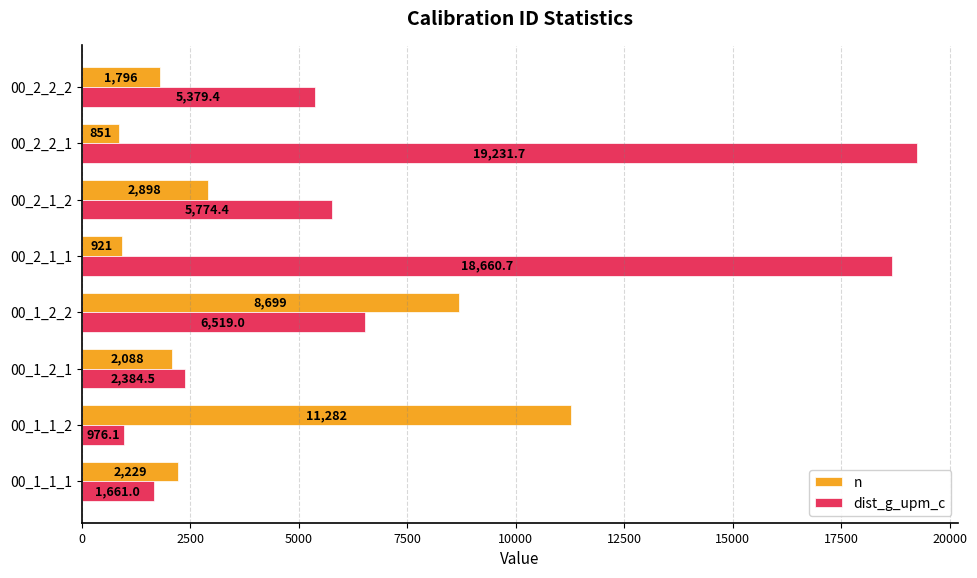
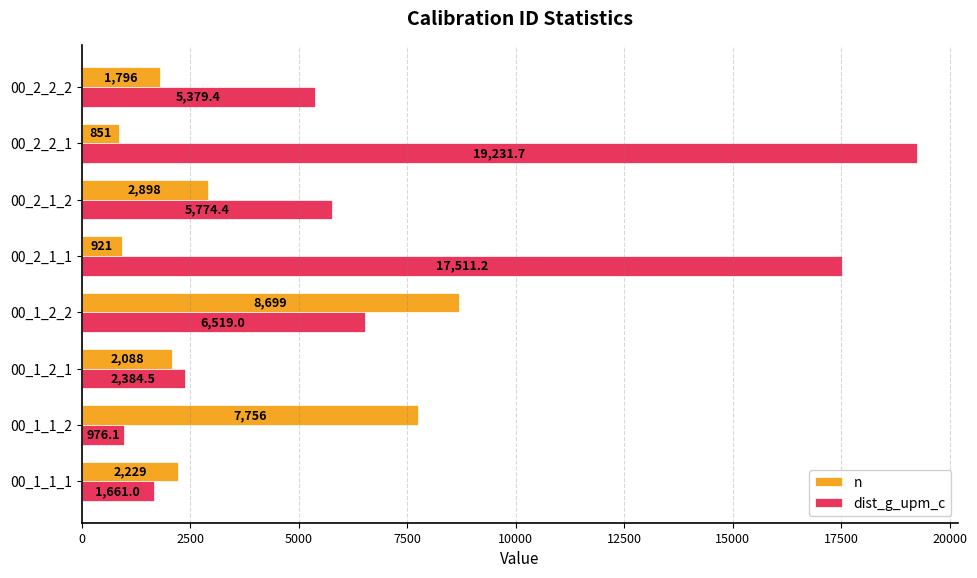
dist_g_upm_c, 00_2_1_1: 18,660.7 -> 17,511.2
n, 00_1_1_2: 11,282 -> 7,756
